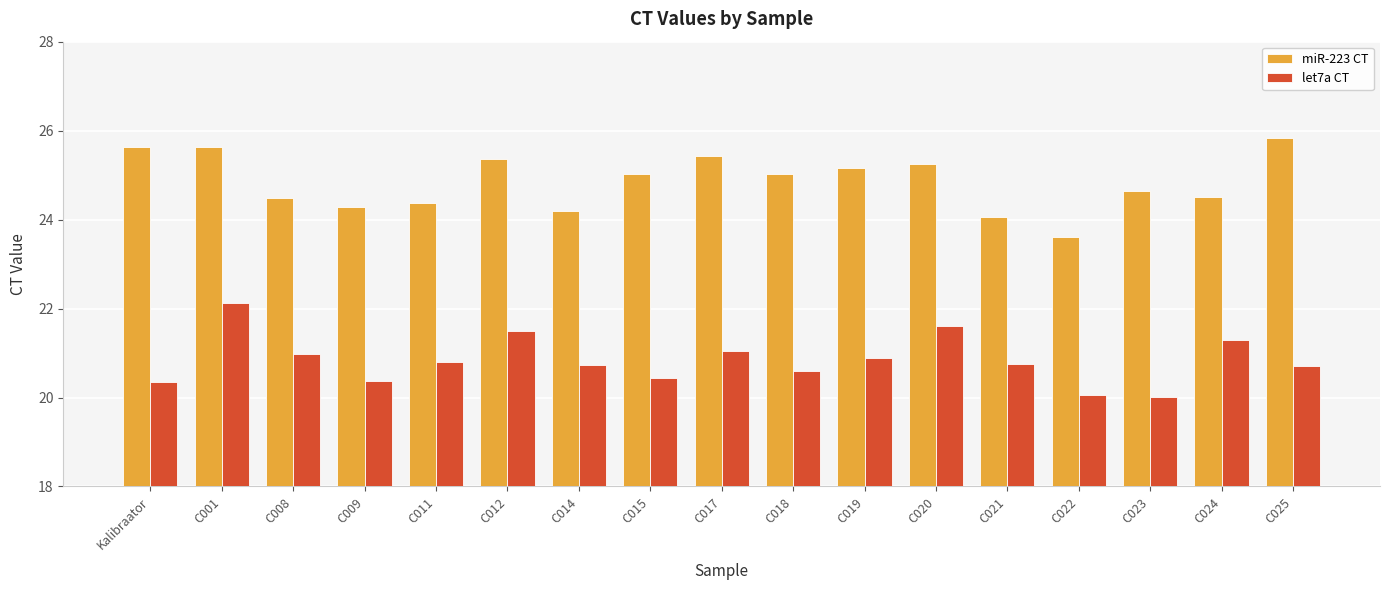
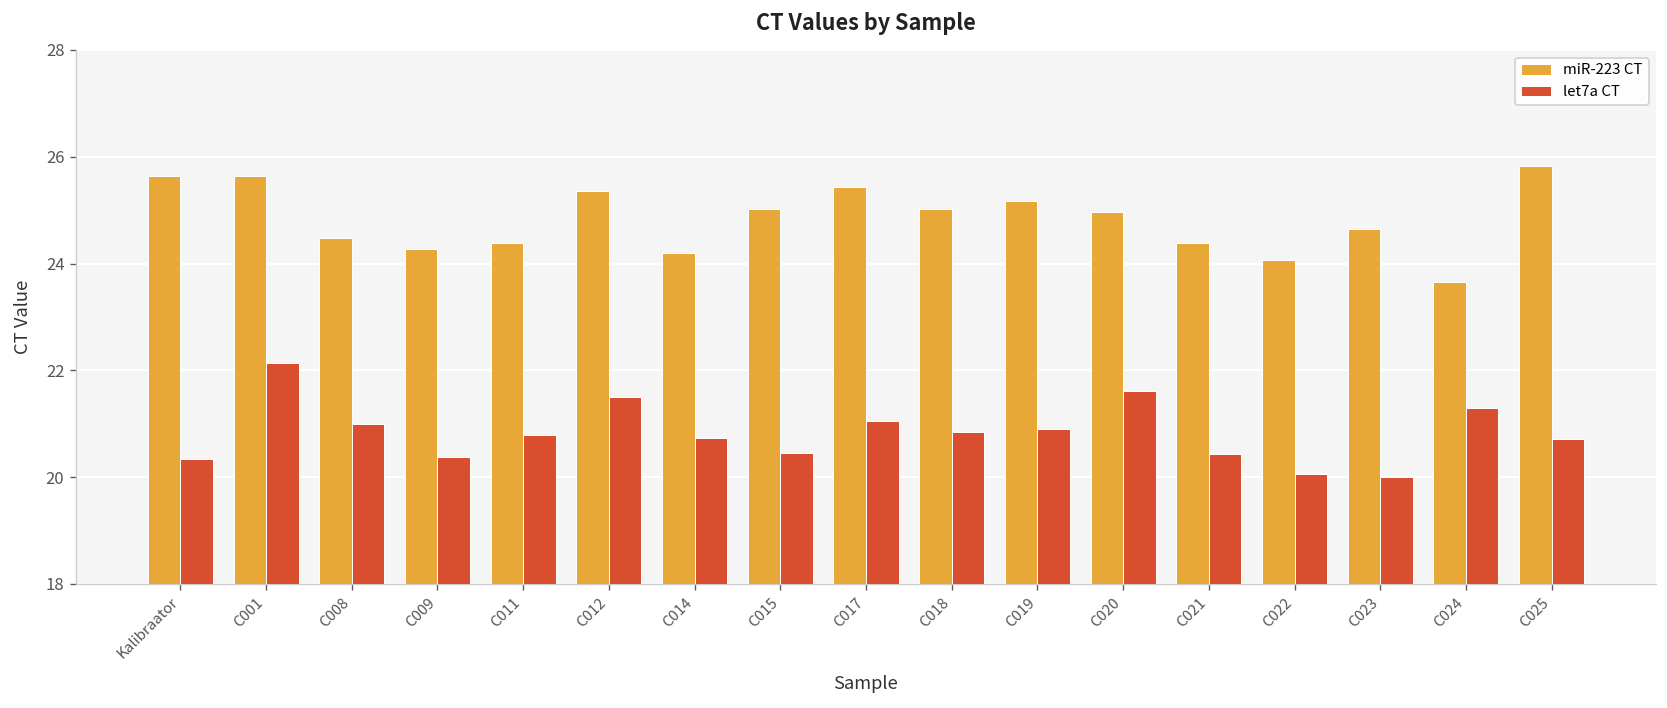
let7a CT, C018: 20.6 -> 20.8
miR-223 CT, C020: 25.2 -> 25.0
miR-223 CT, C021: 24.1 -> 24.4
let7a CT, C021: 20.8 -> 20.4
miR-223 CT, C022: 23.6 -> 24.1
miR-223 CT, C024: 24.5 -> 23.7
